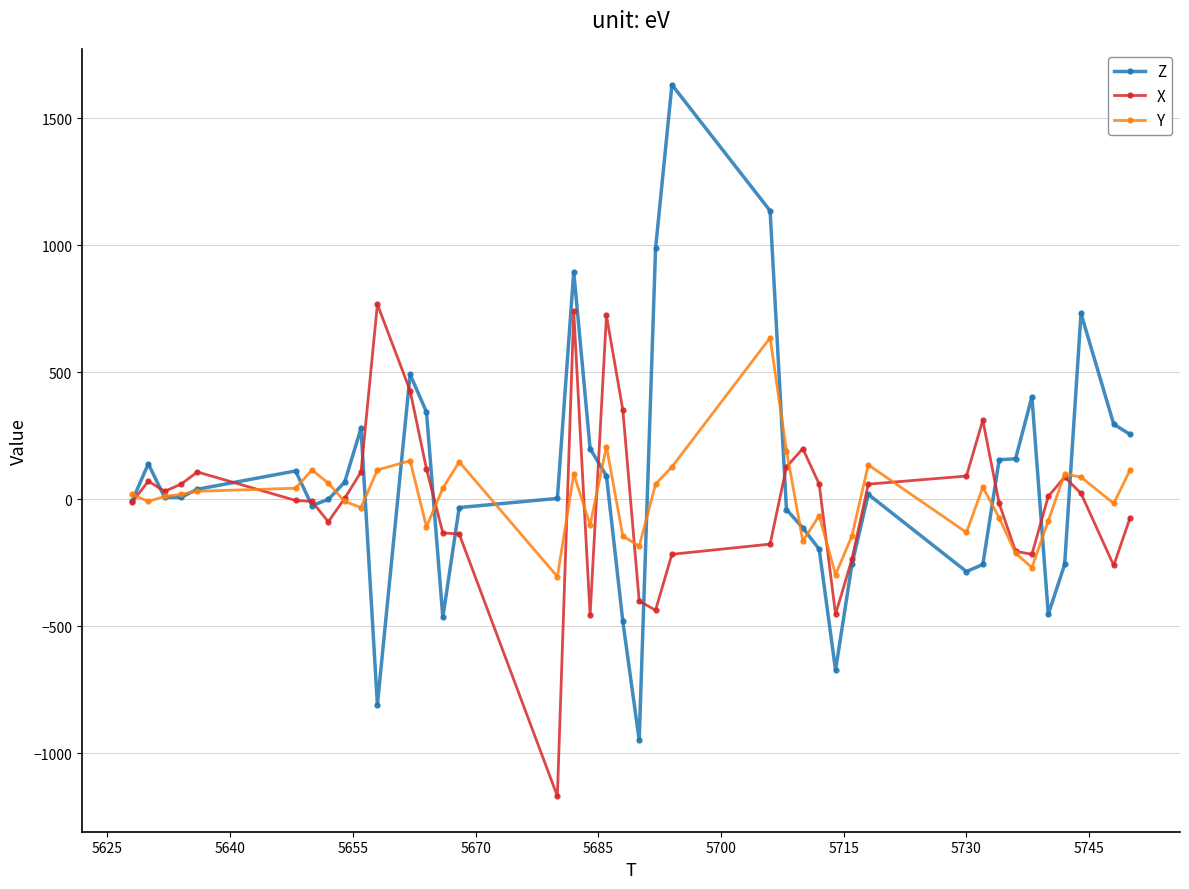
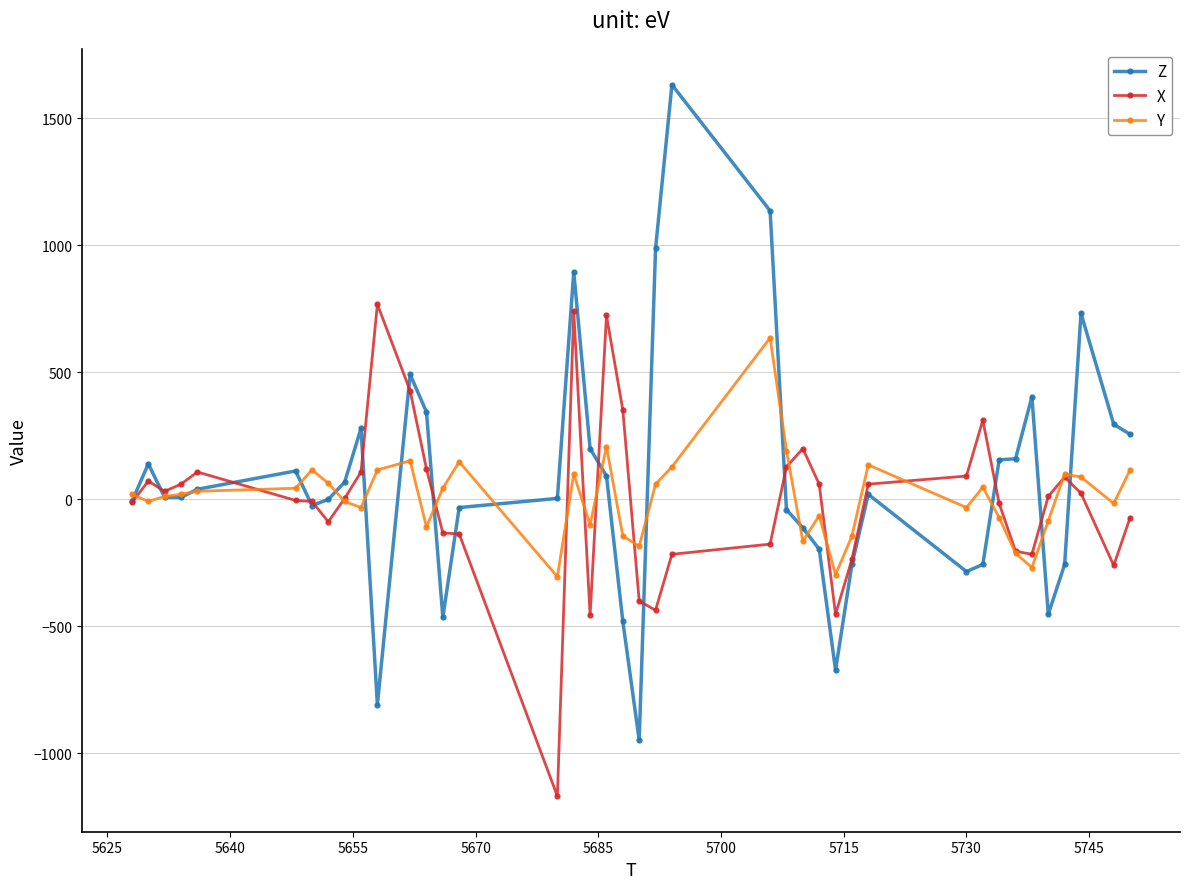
Y, 5730: -130 -> -30
